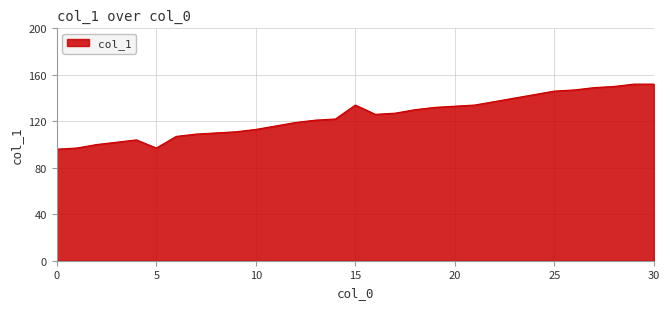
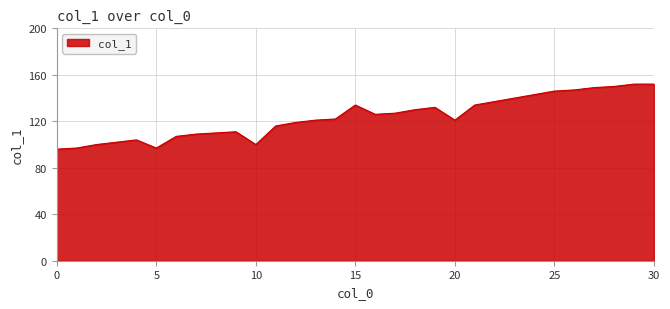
10: 113 -> 100
20: 133 -> 121
